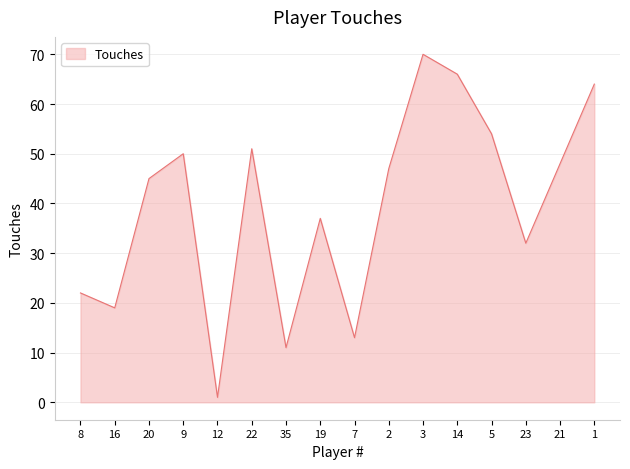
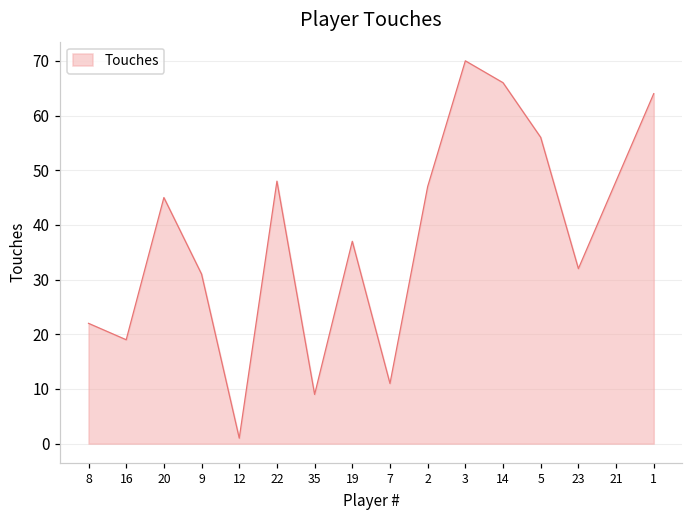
9: 50 -> 31
22: 51 -> 48
35: 11 -> 9
7: 13 -> 11
5: 54 -> 56
